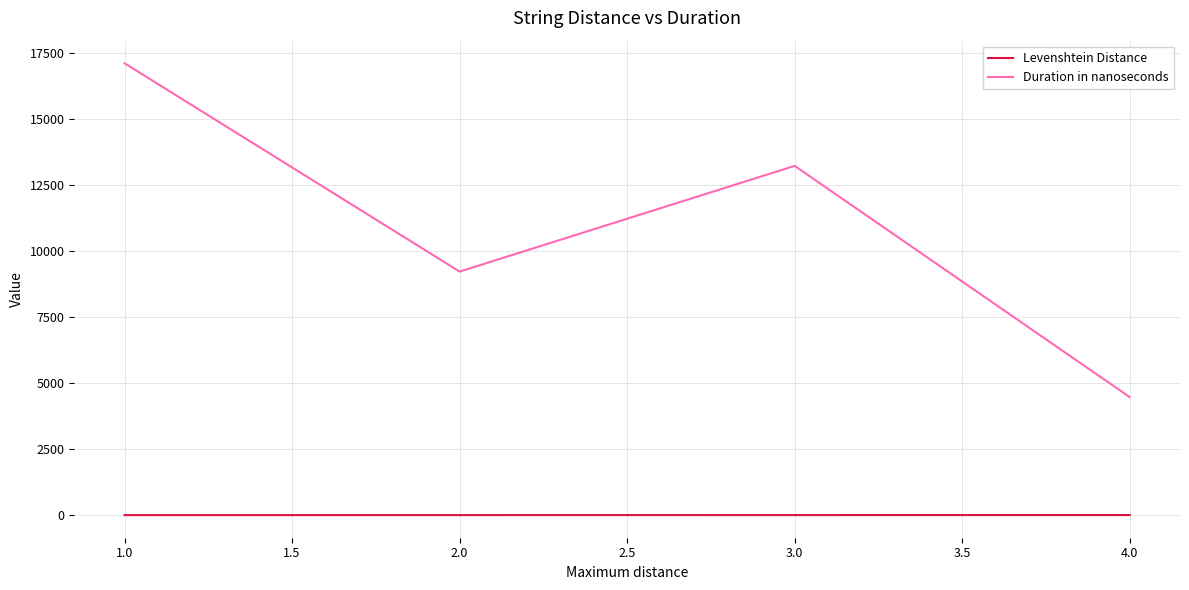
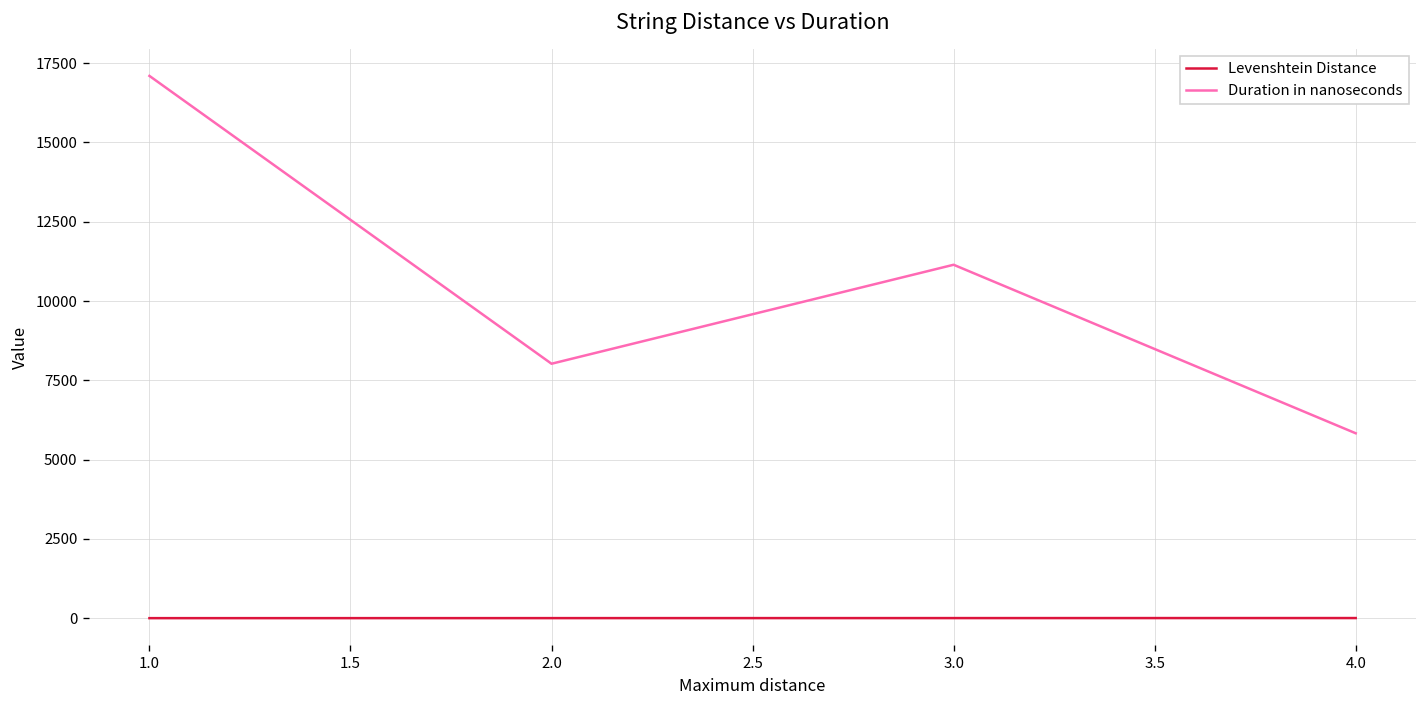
Duration in nanoseconds, 2.0: 9200 -> 8000
Duration in nanoseconds, 3.0: 13200 -> 11100
Duration in nanoseconds, 4.0: 4500 -> 5800
